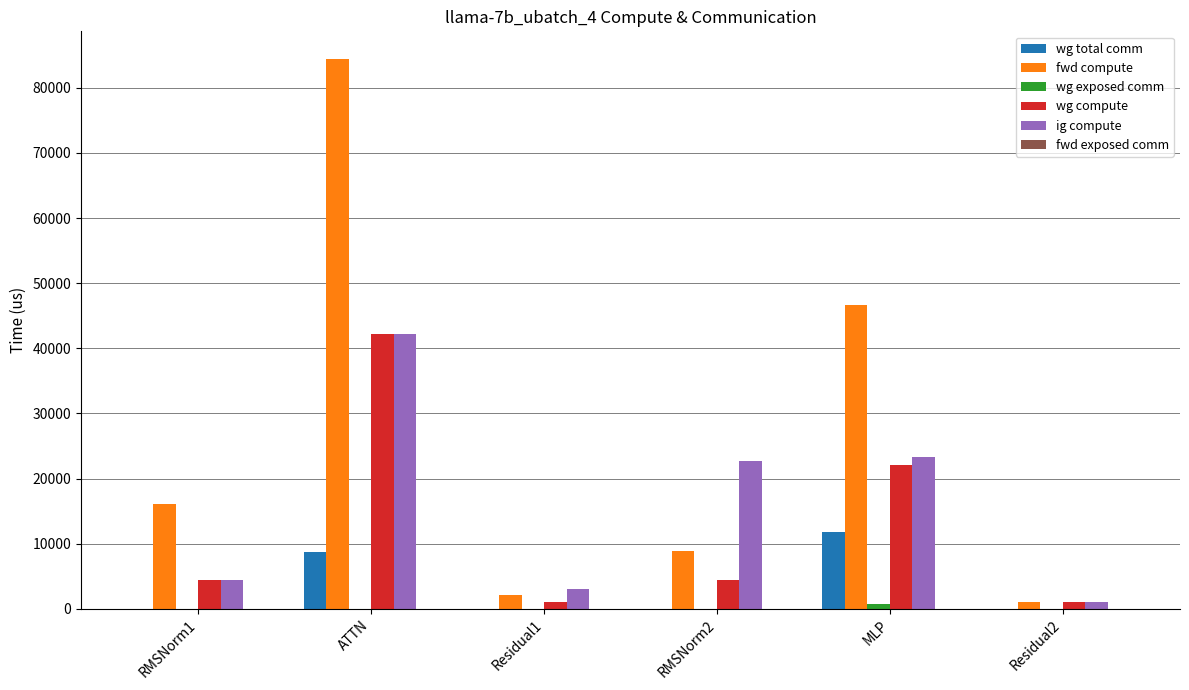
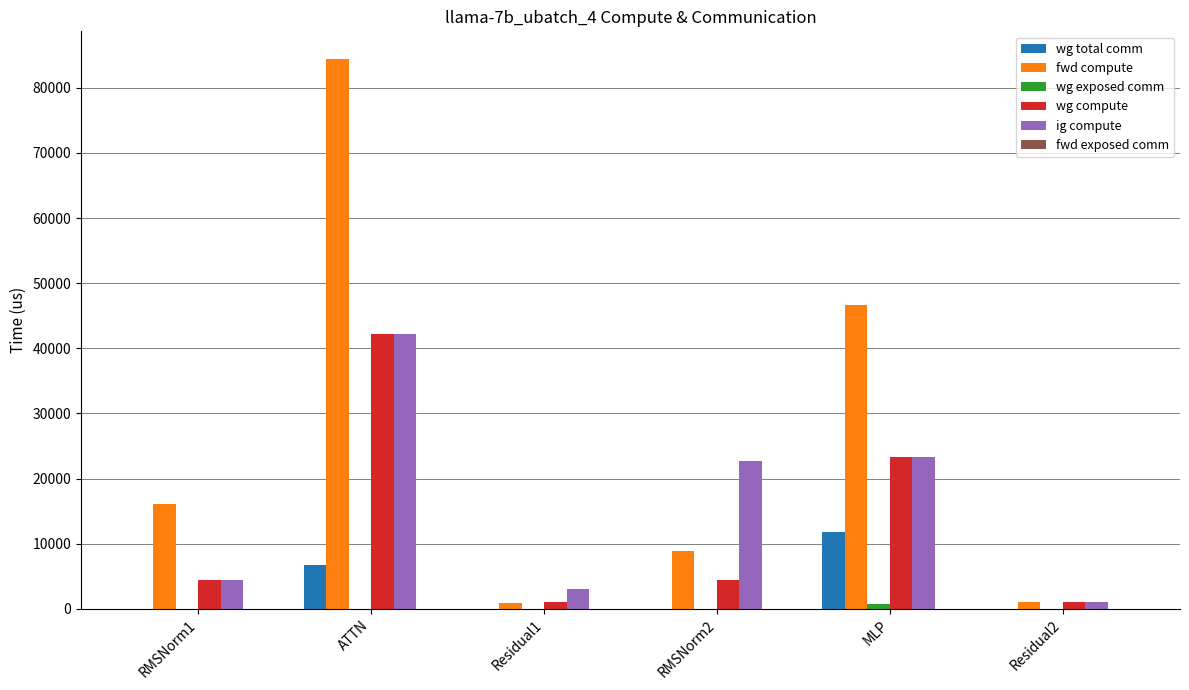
wg total comm, ATTN: 9000 -> 7000
fwd compute, Residual1: 2000 -> 1000
wg compute, MLP: 22000 -> 23000
